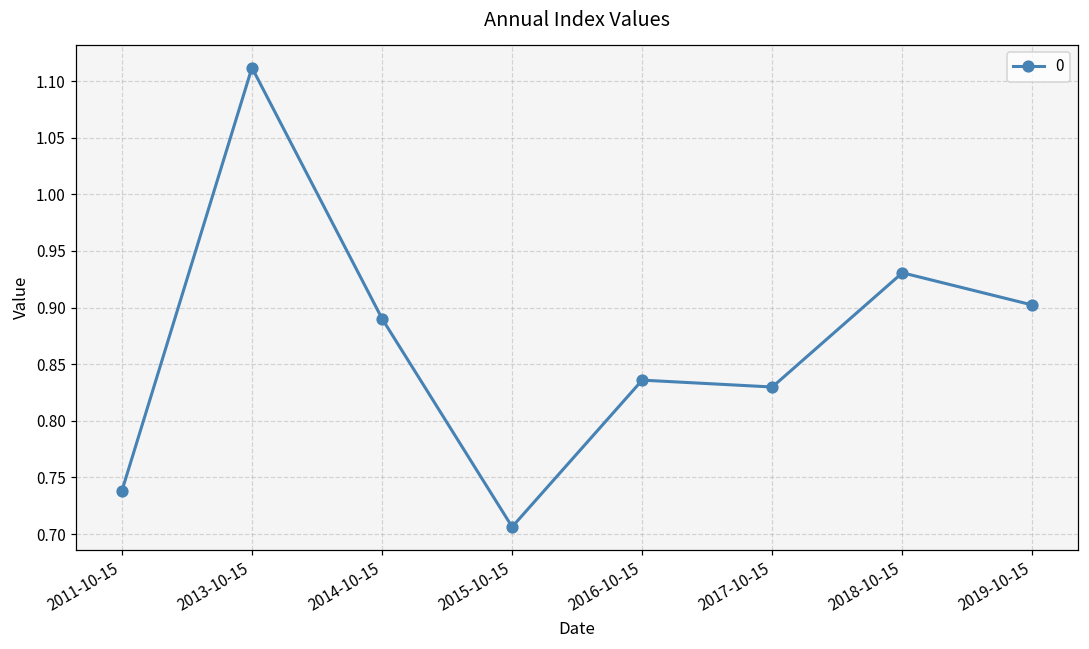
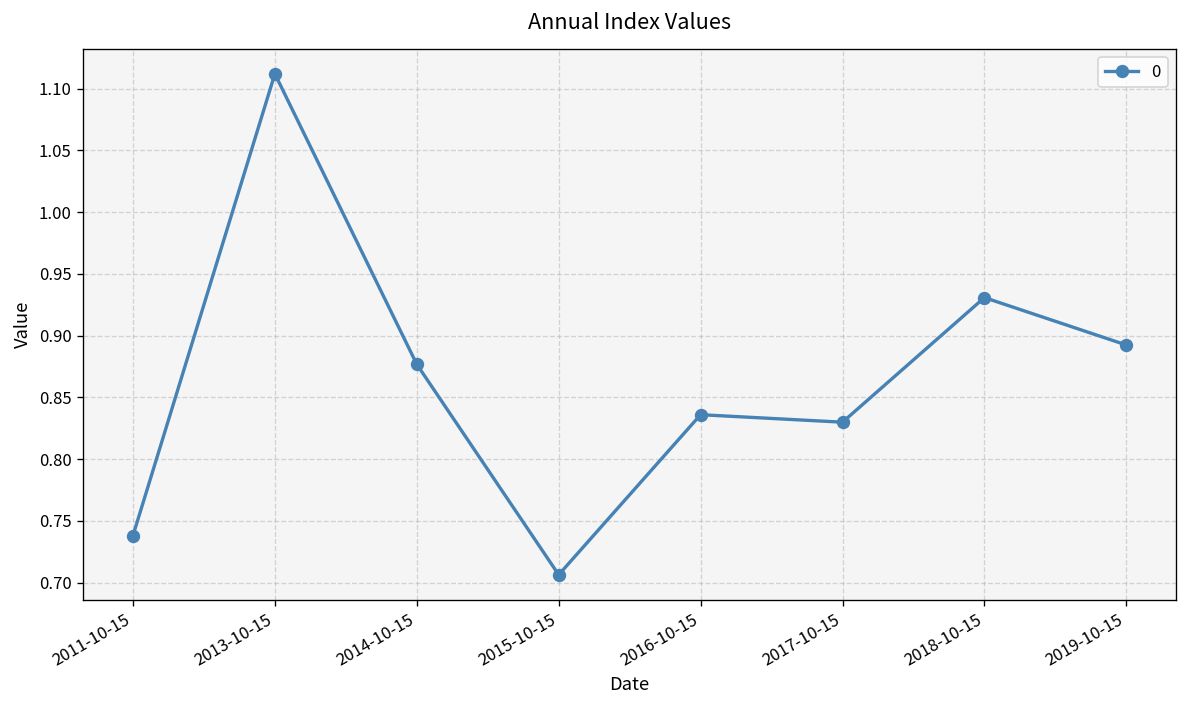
2014-10-15: 0.890 -> 0.877
2019-10-15: 0.902 -> 0.892
